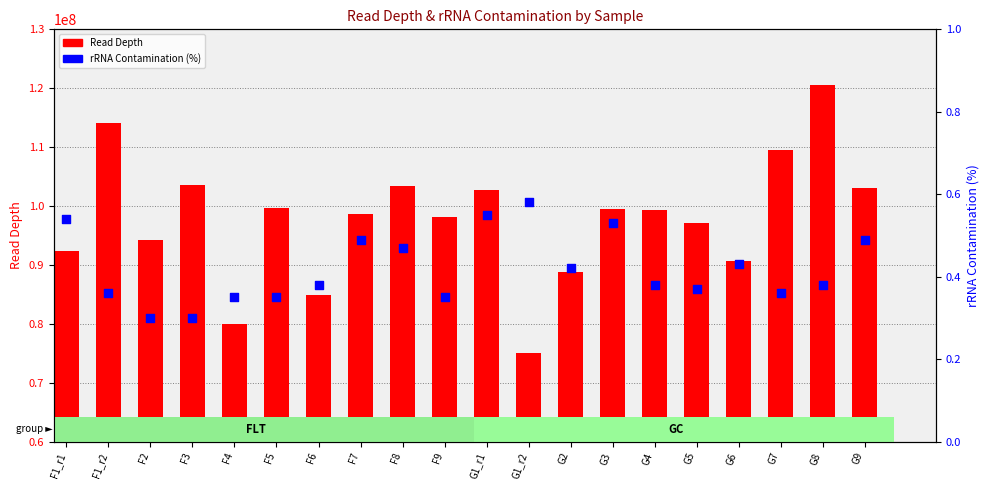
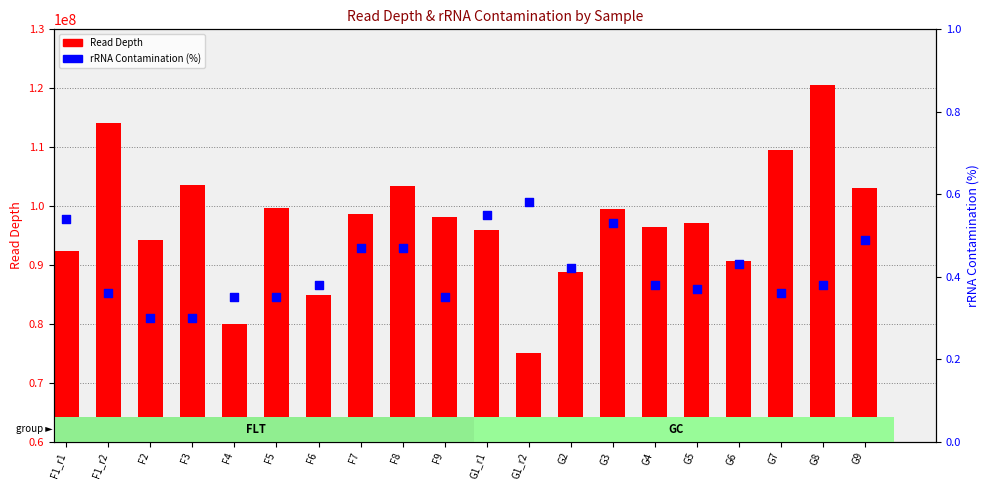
Read Depth, G1_r1: 103000000 -> 96000000
Read Depth, G4: 99000000 -> 97000000
rRNA Contamination (%), F7: 0.49 -> 0.47
